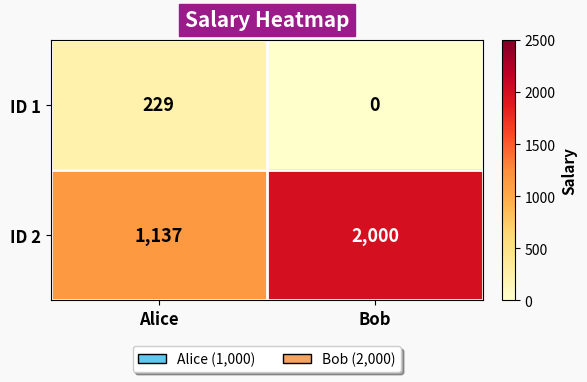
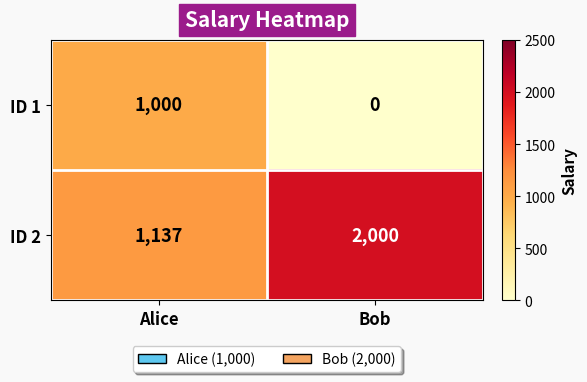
ID 1, Alice: 229 -> 1,000
